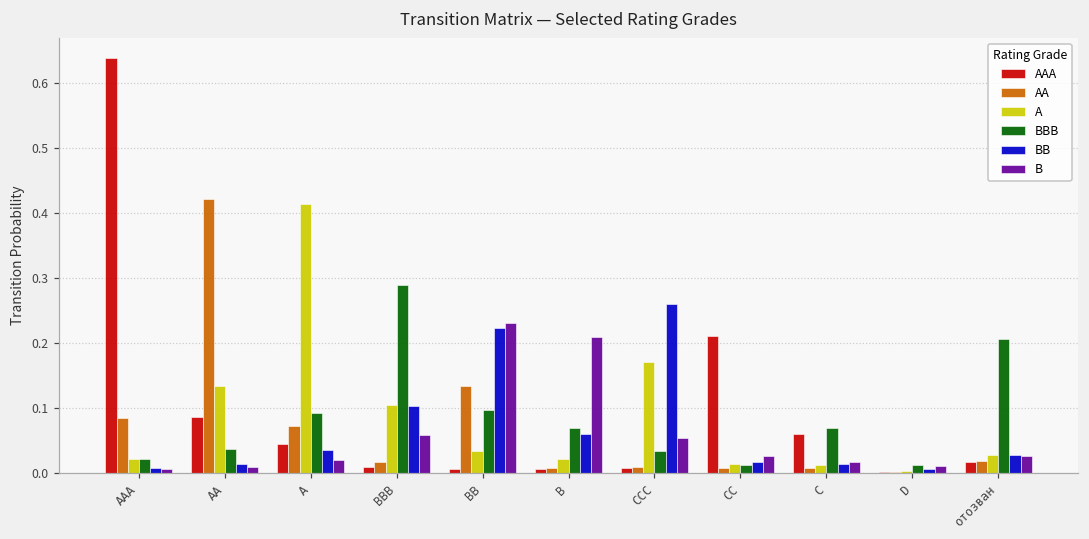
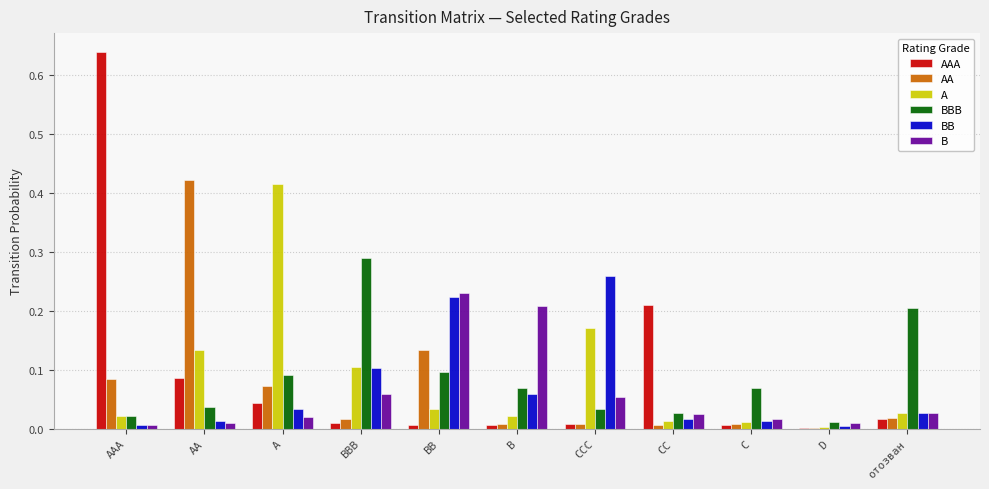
BBB, CC: 0.01 -> 0.03
AAA, C: 0.06 -> 0.01
